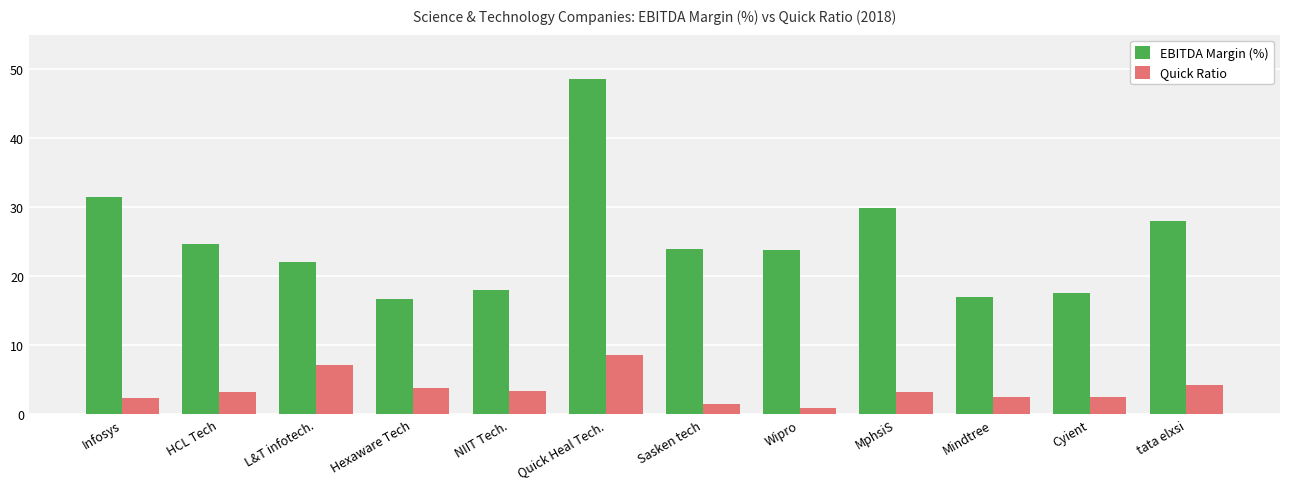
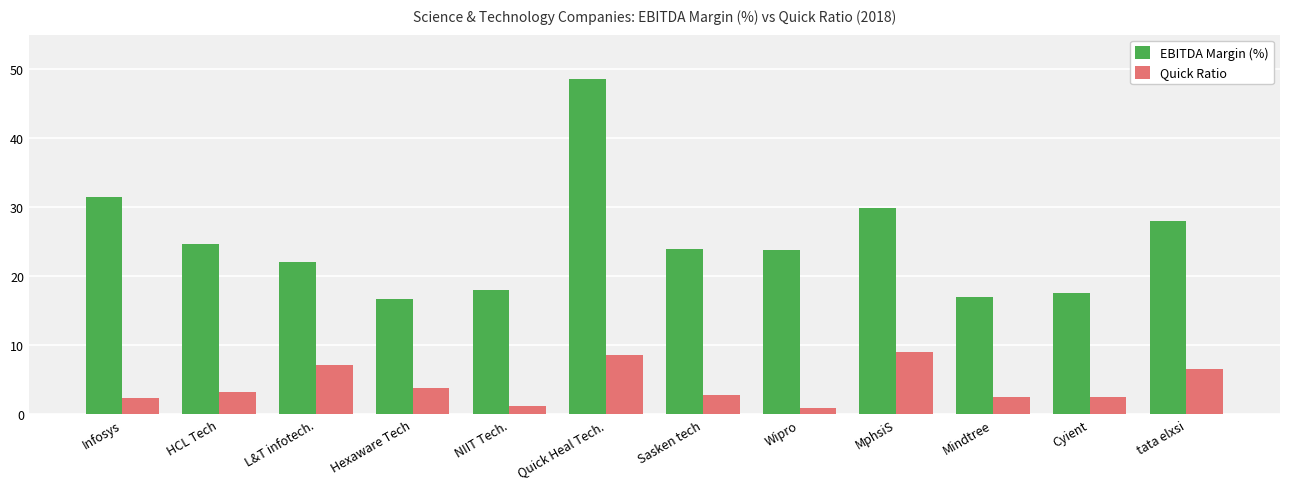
Quick Ratio, NIIT Tech.: 3 -> 1
Quick Ratio, Sasken tech: 1 -> 3
Quick Ratio, MphsiS: 3 -> 9
Quick Ratio, tata elxsi: 4 -> 7
